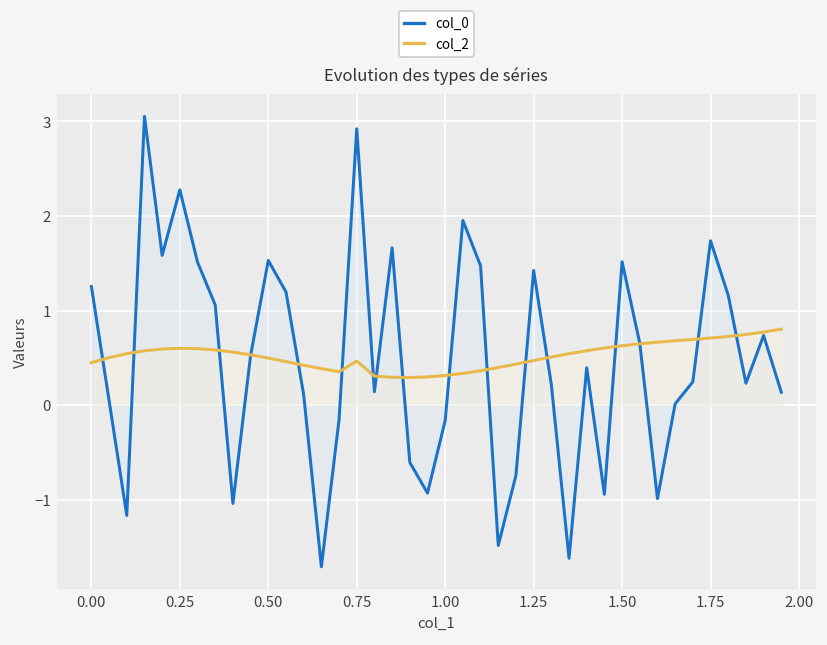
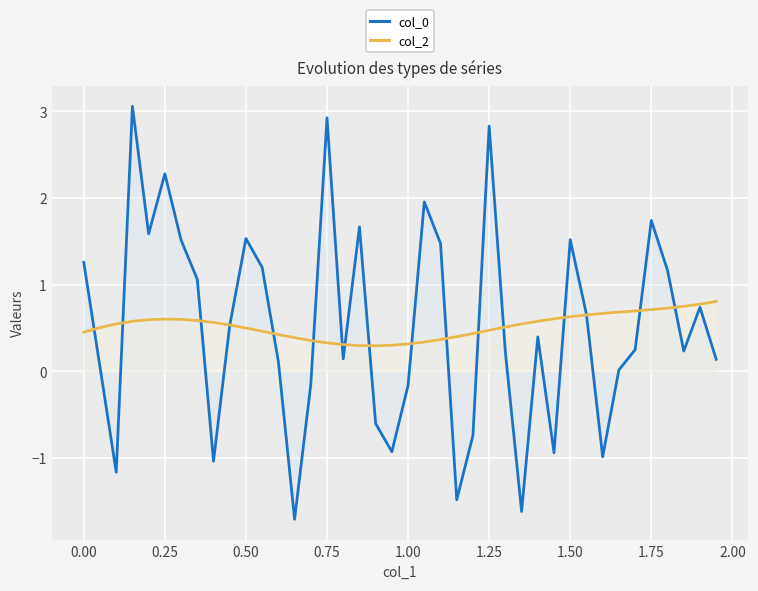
col_2, 0.75: 0.5 -> 0.3
col_0, 1.25: 1.4 -> 2.8
